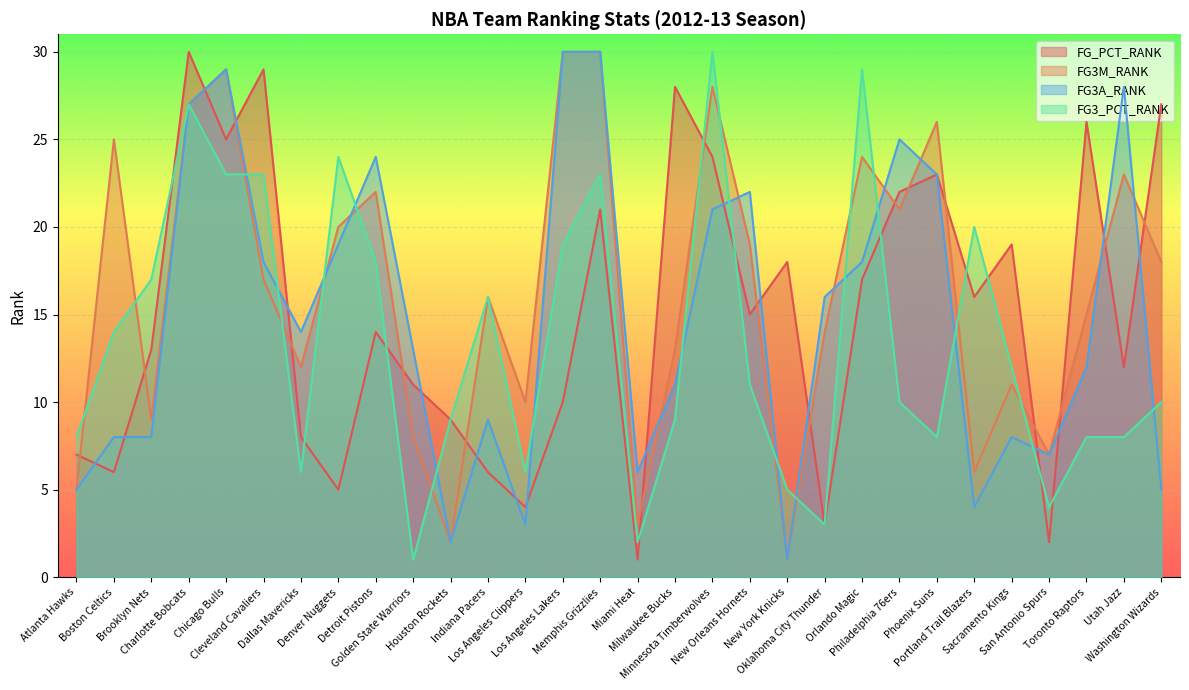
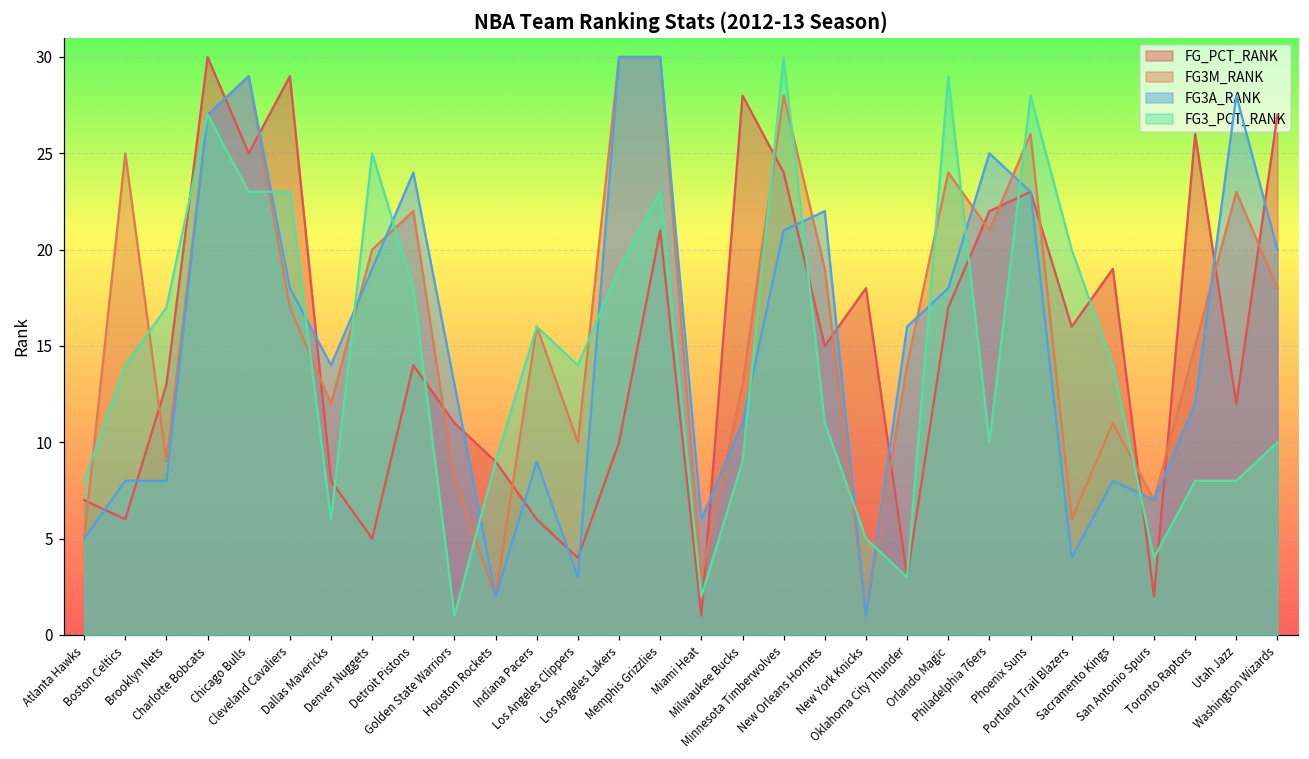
FG3_PCT_RANK, Denver Nuggets: 24 -> 25
FG3_PCT_RANK, Los Angeles Clippers: 6 -> 14
FG3_PCT_RANK, Phoenix Suns: 8 -> 28
FG3_PCT_RANK, Sacramento Kings: 12 -> 14
FG3A_RANK, Washington Wizards: 5 -> 20
